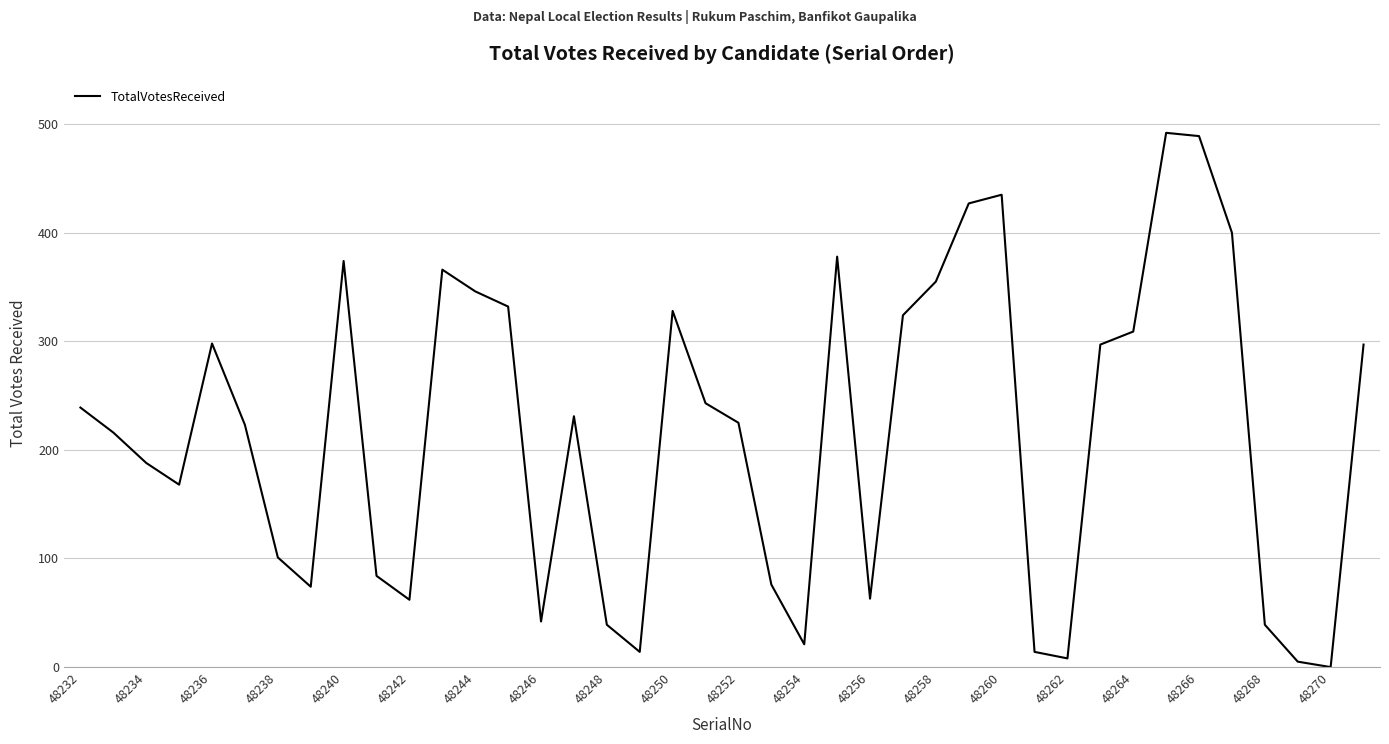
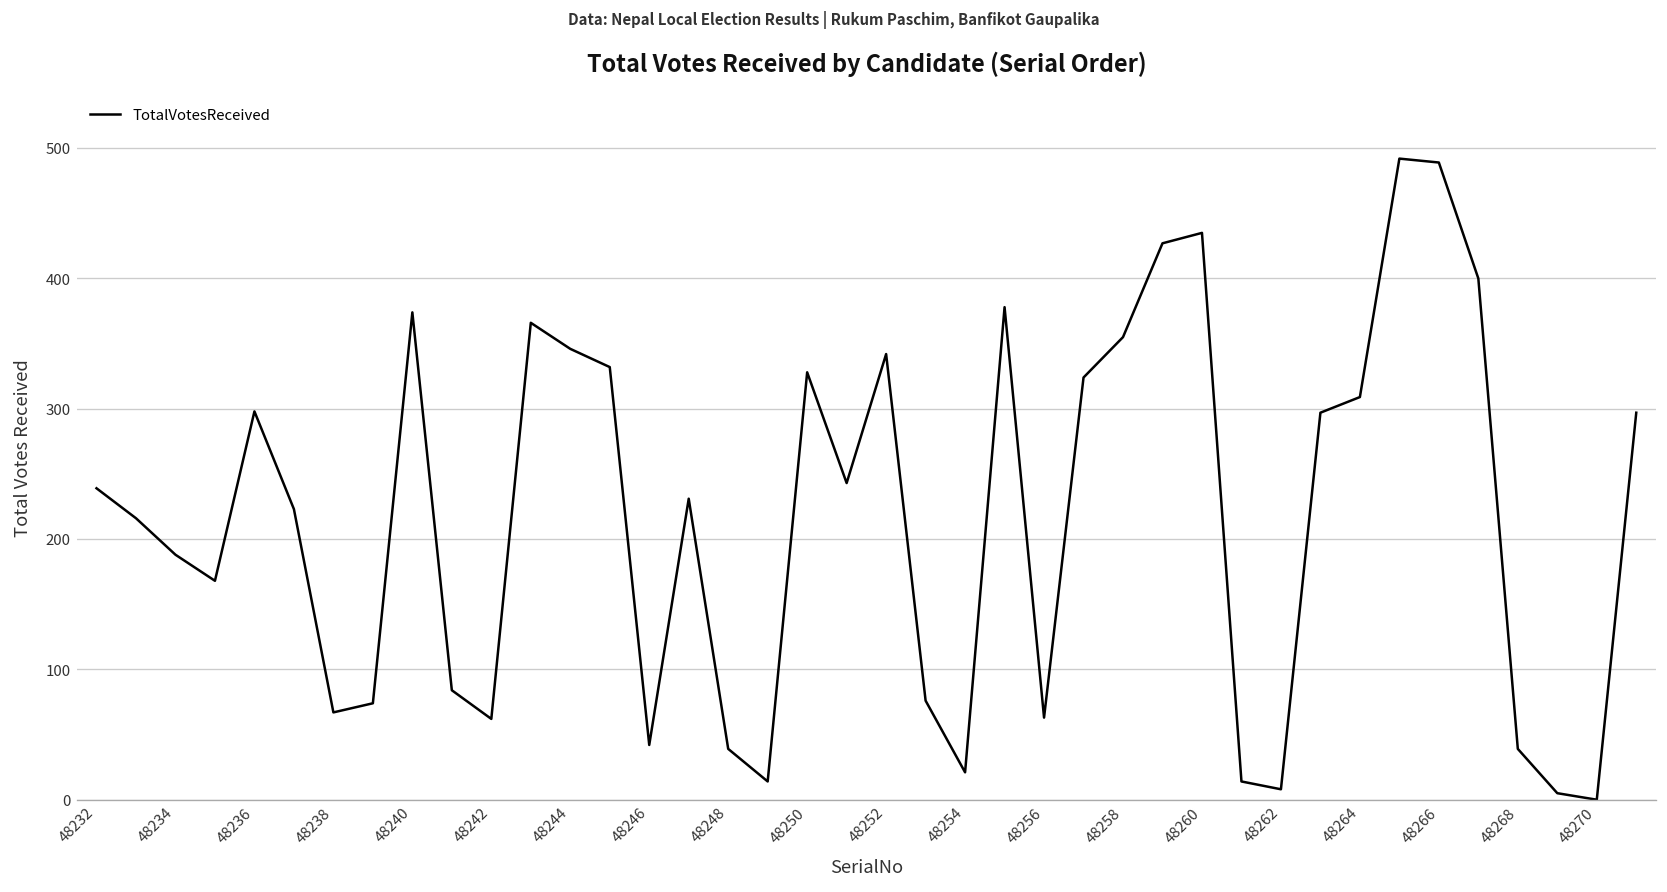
48238: 101 -> 67
48252: 225 -> 342
